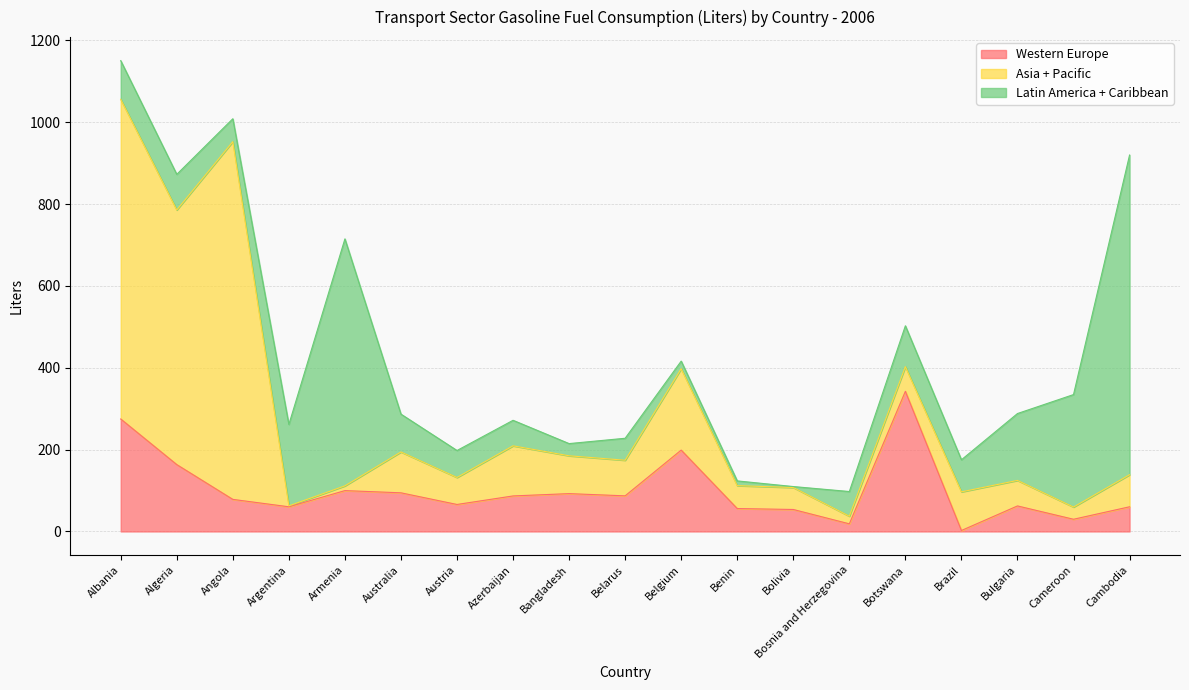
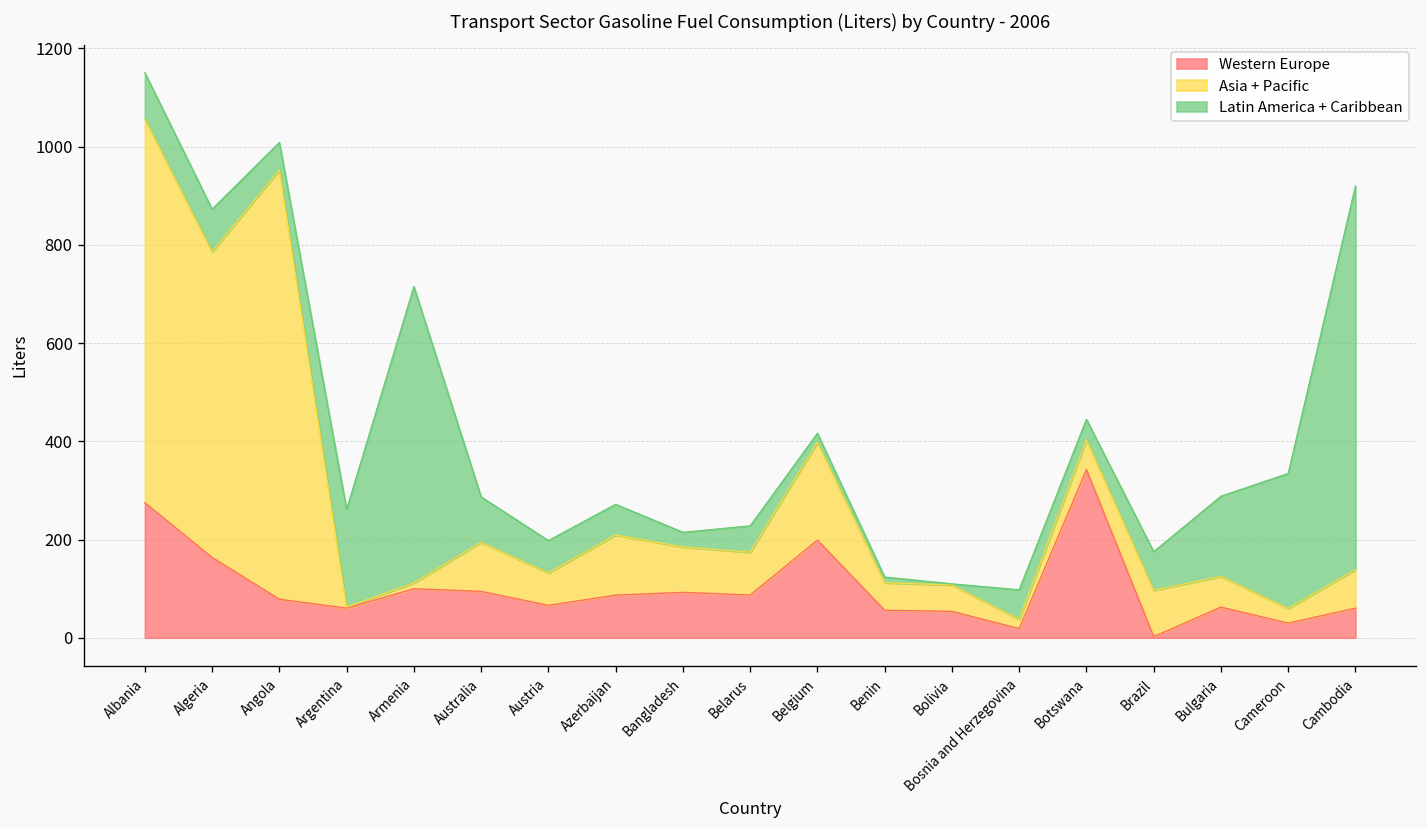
Latin America + Caribbean, Botswana: 100 -> 40
